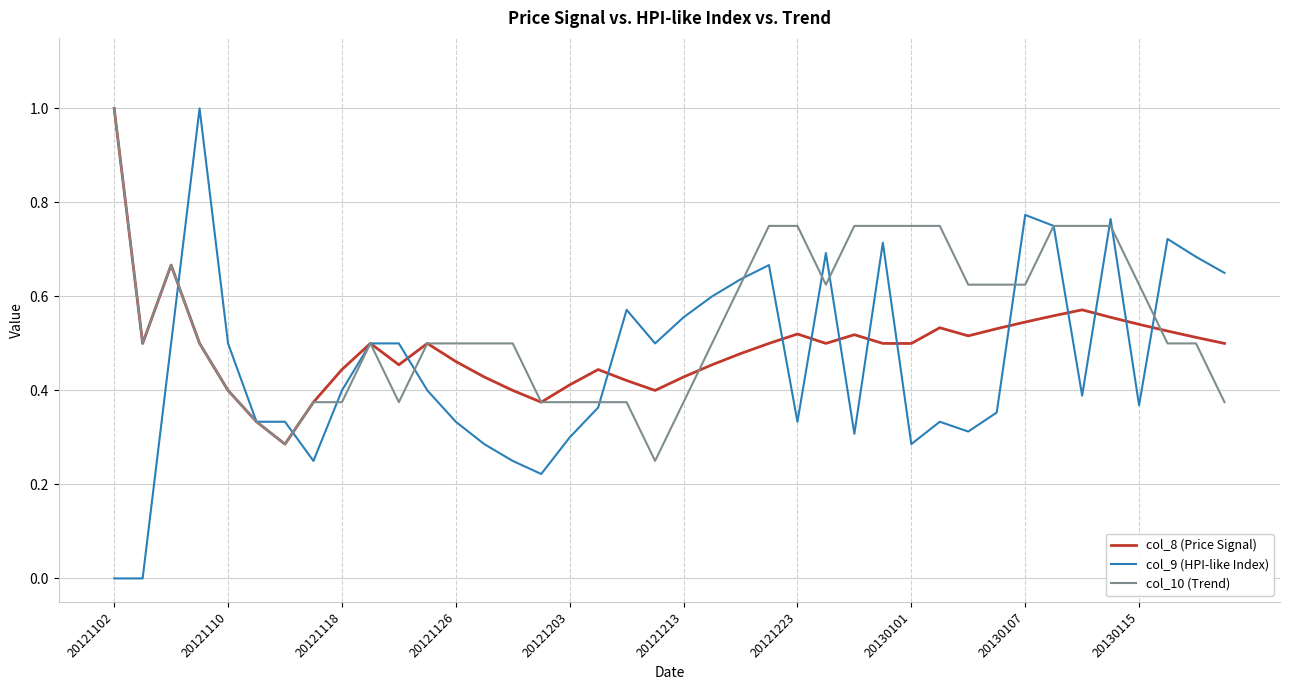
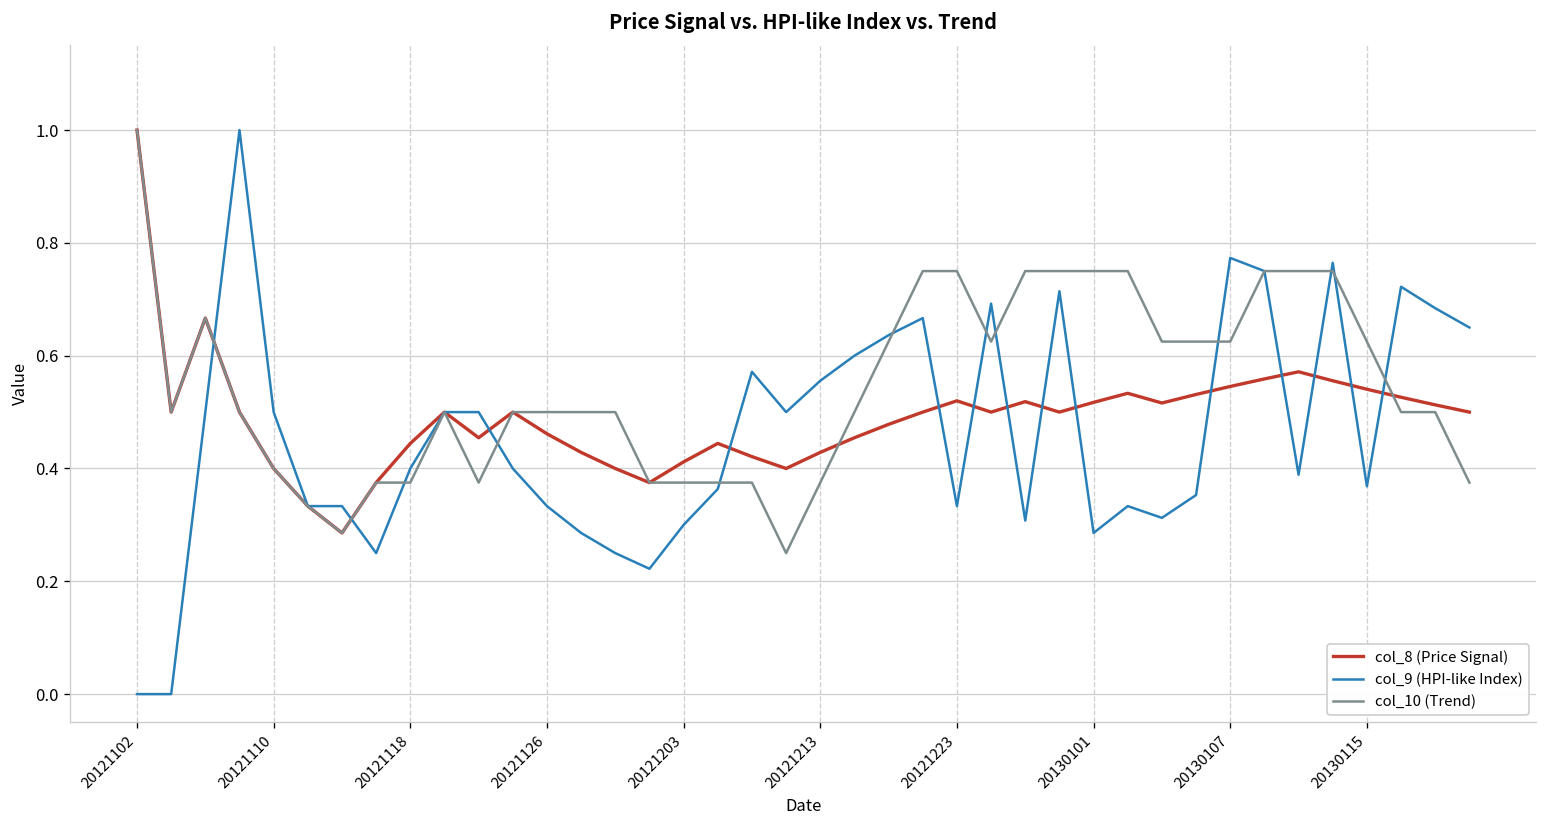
col_8 (Price Signal), 20130101: 0.50 -> 0.52
